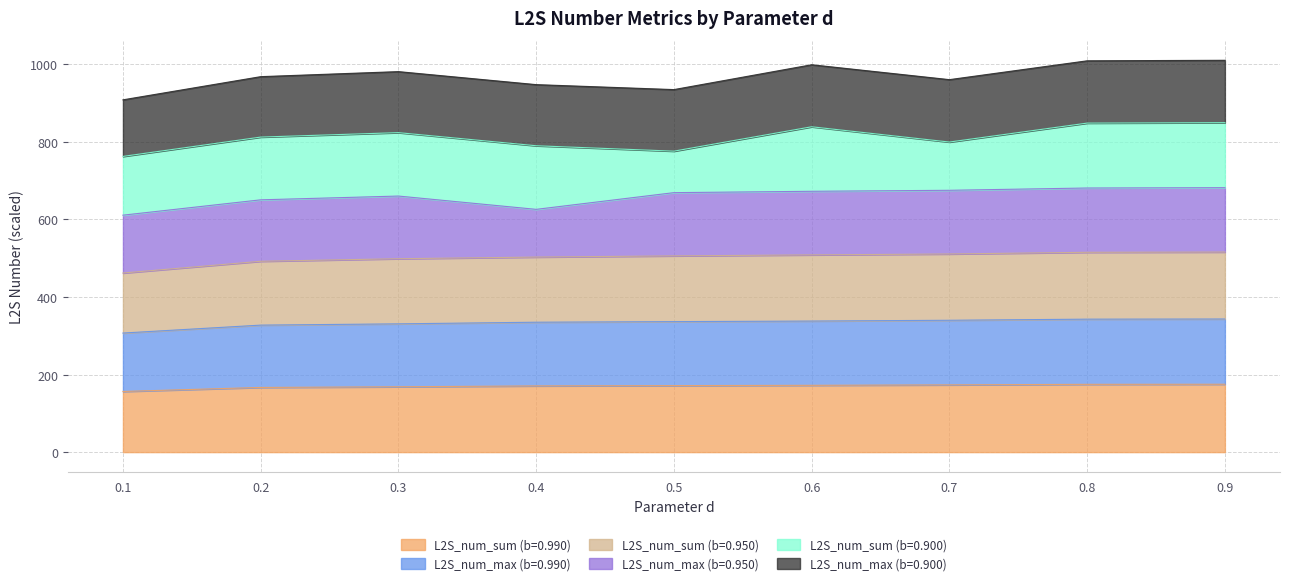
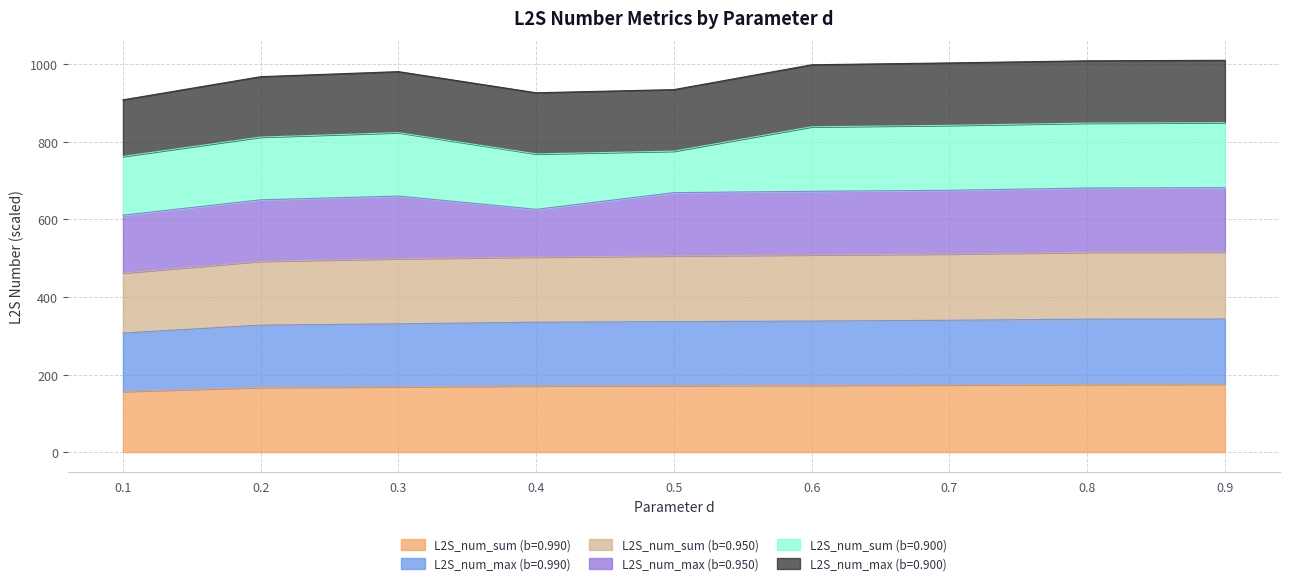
L2S_num_sum (b=0.900), 0.4: 160 -> 140
L2S_num_sum (b=0.900), 0.7: 120 -> 170
